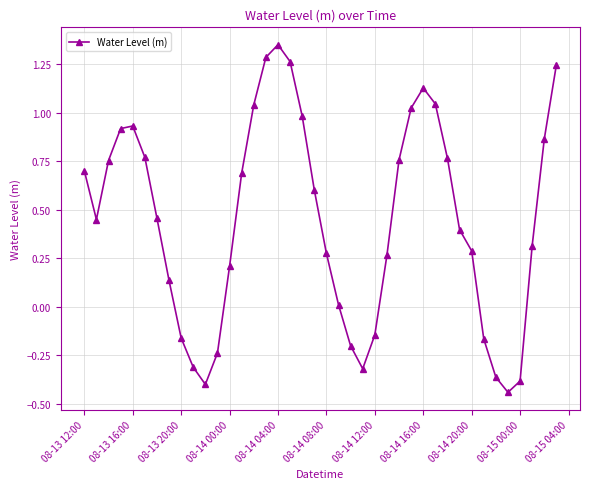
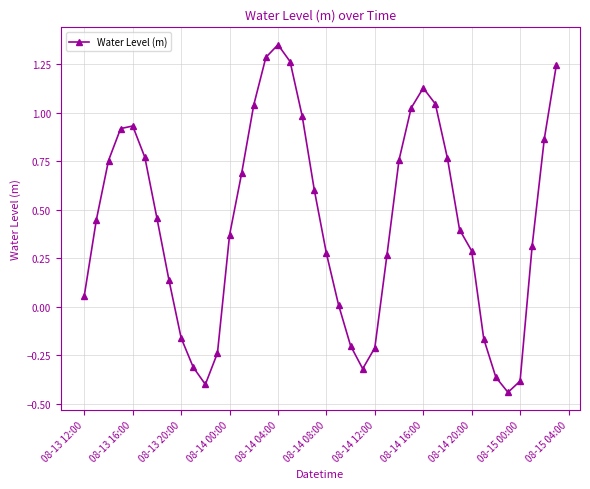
08-13 12:00: 0.70 -> 0.06
08-14 00:00: 0.21 -> 0.37
08-14 12:00: -0.15 -> -0.21
